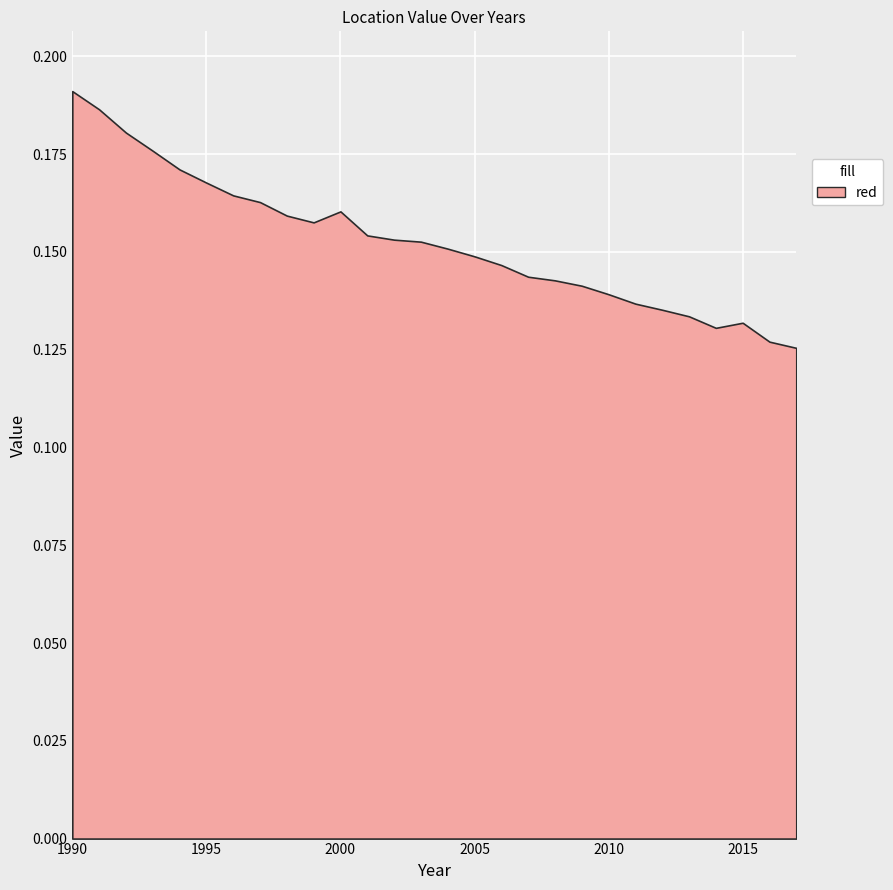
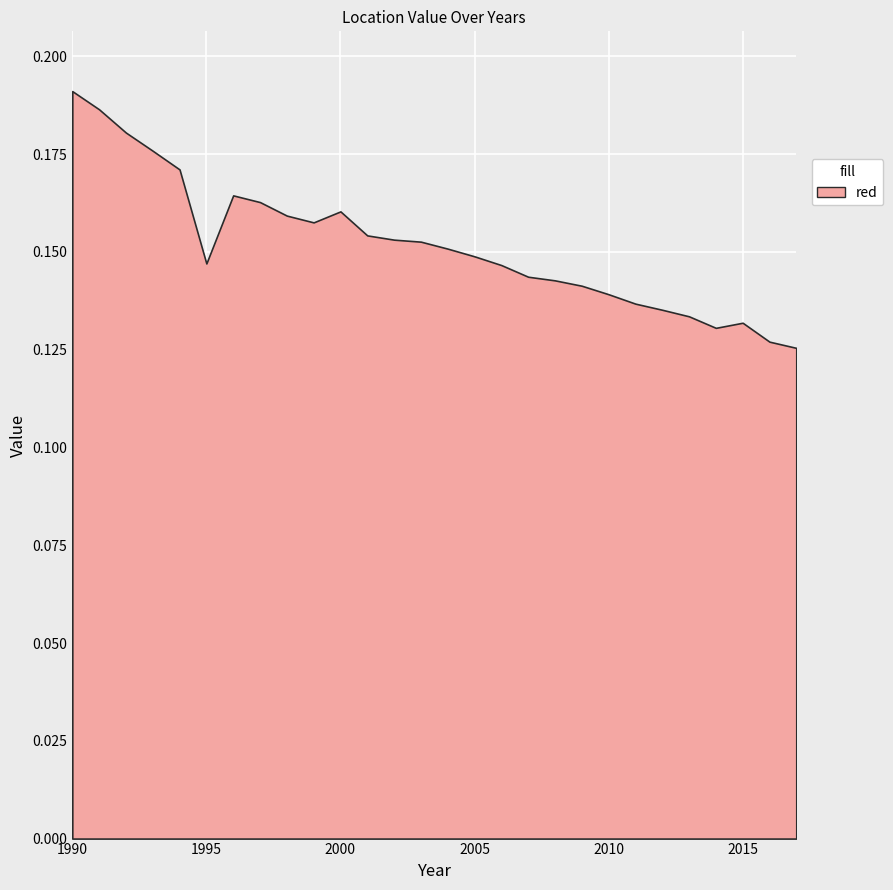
1995: 0.168 -> 0.147
